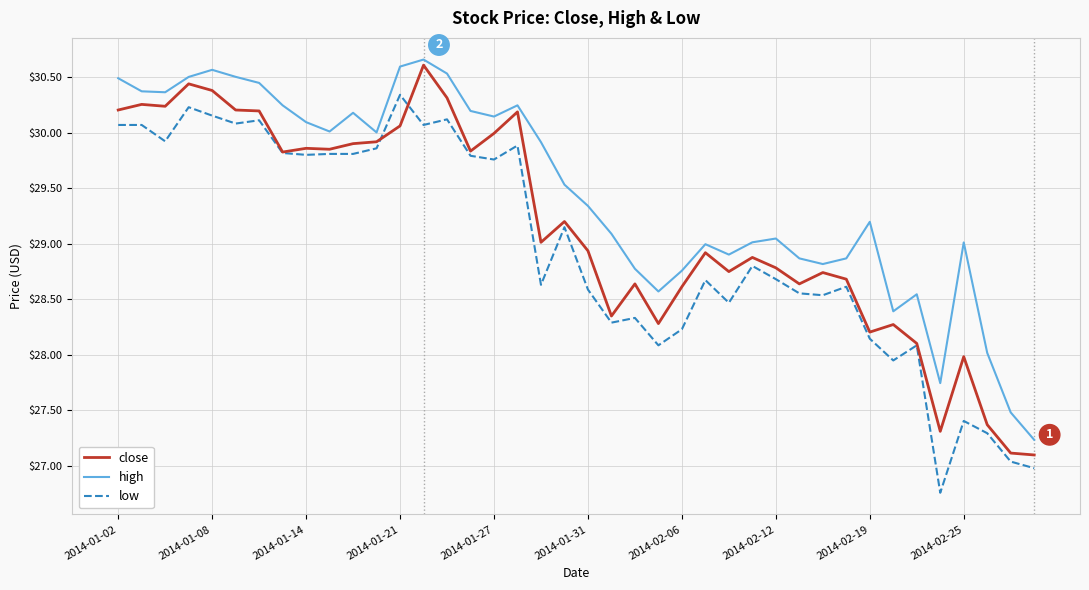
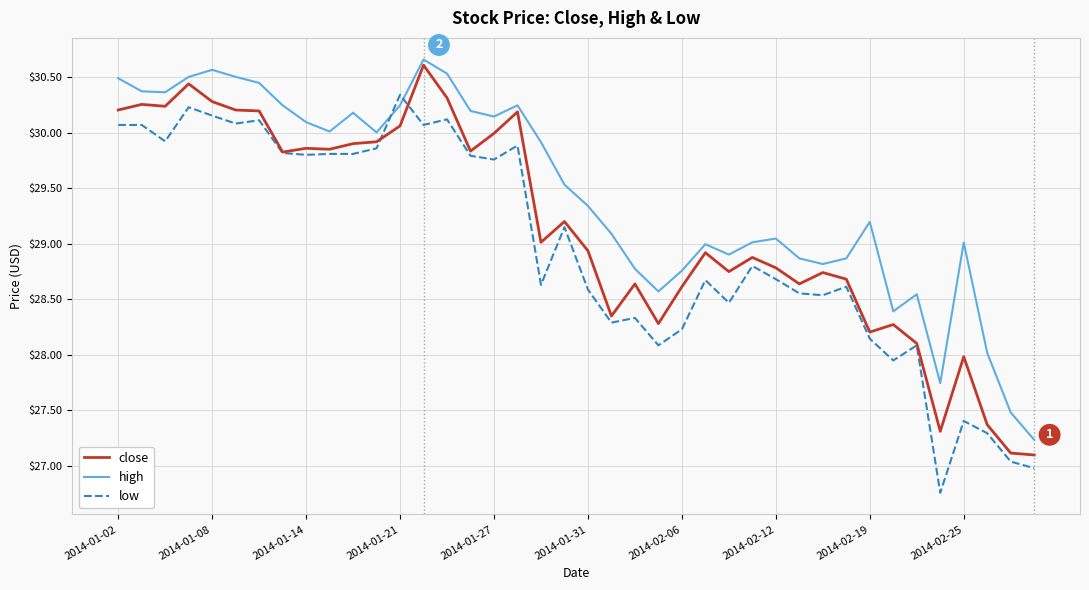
close, 2014-01-08: $30.38 -> $30.28
high, 2014-01-21: $30.60 -> $30.25
